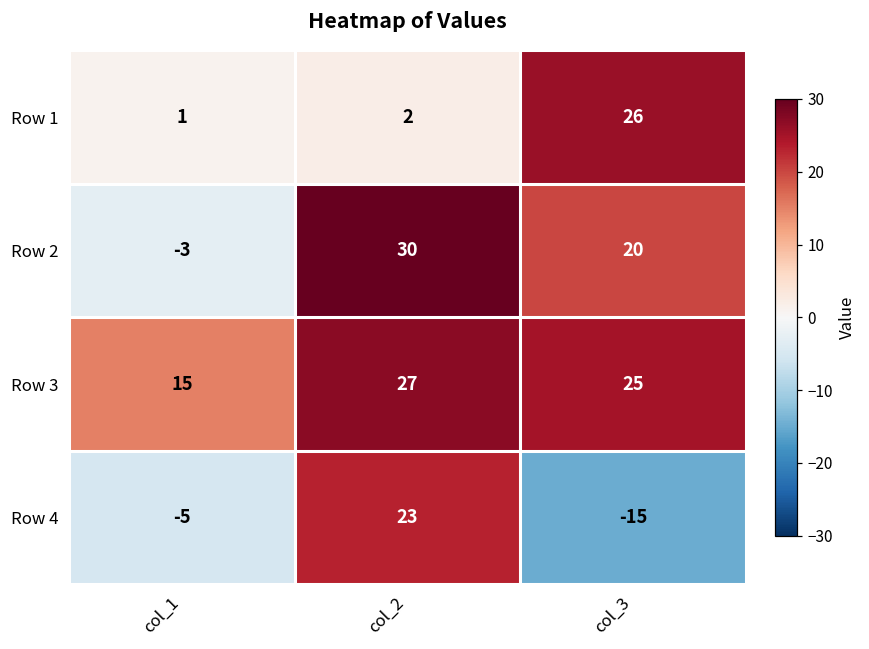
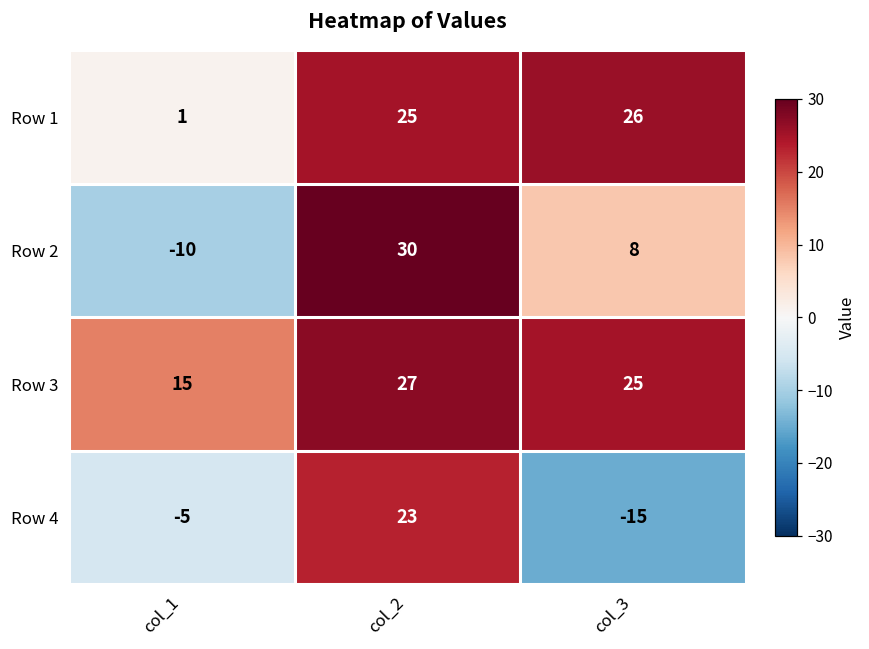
Row 1, col_2: 2 -> 25
Row 2, col_1: -3 -> -10
Row 2, col_3: 20 -> 8
